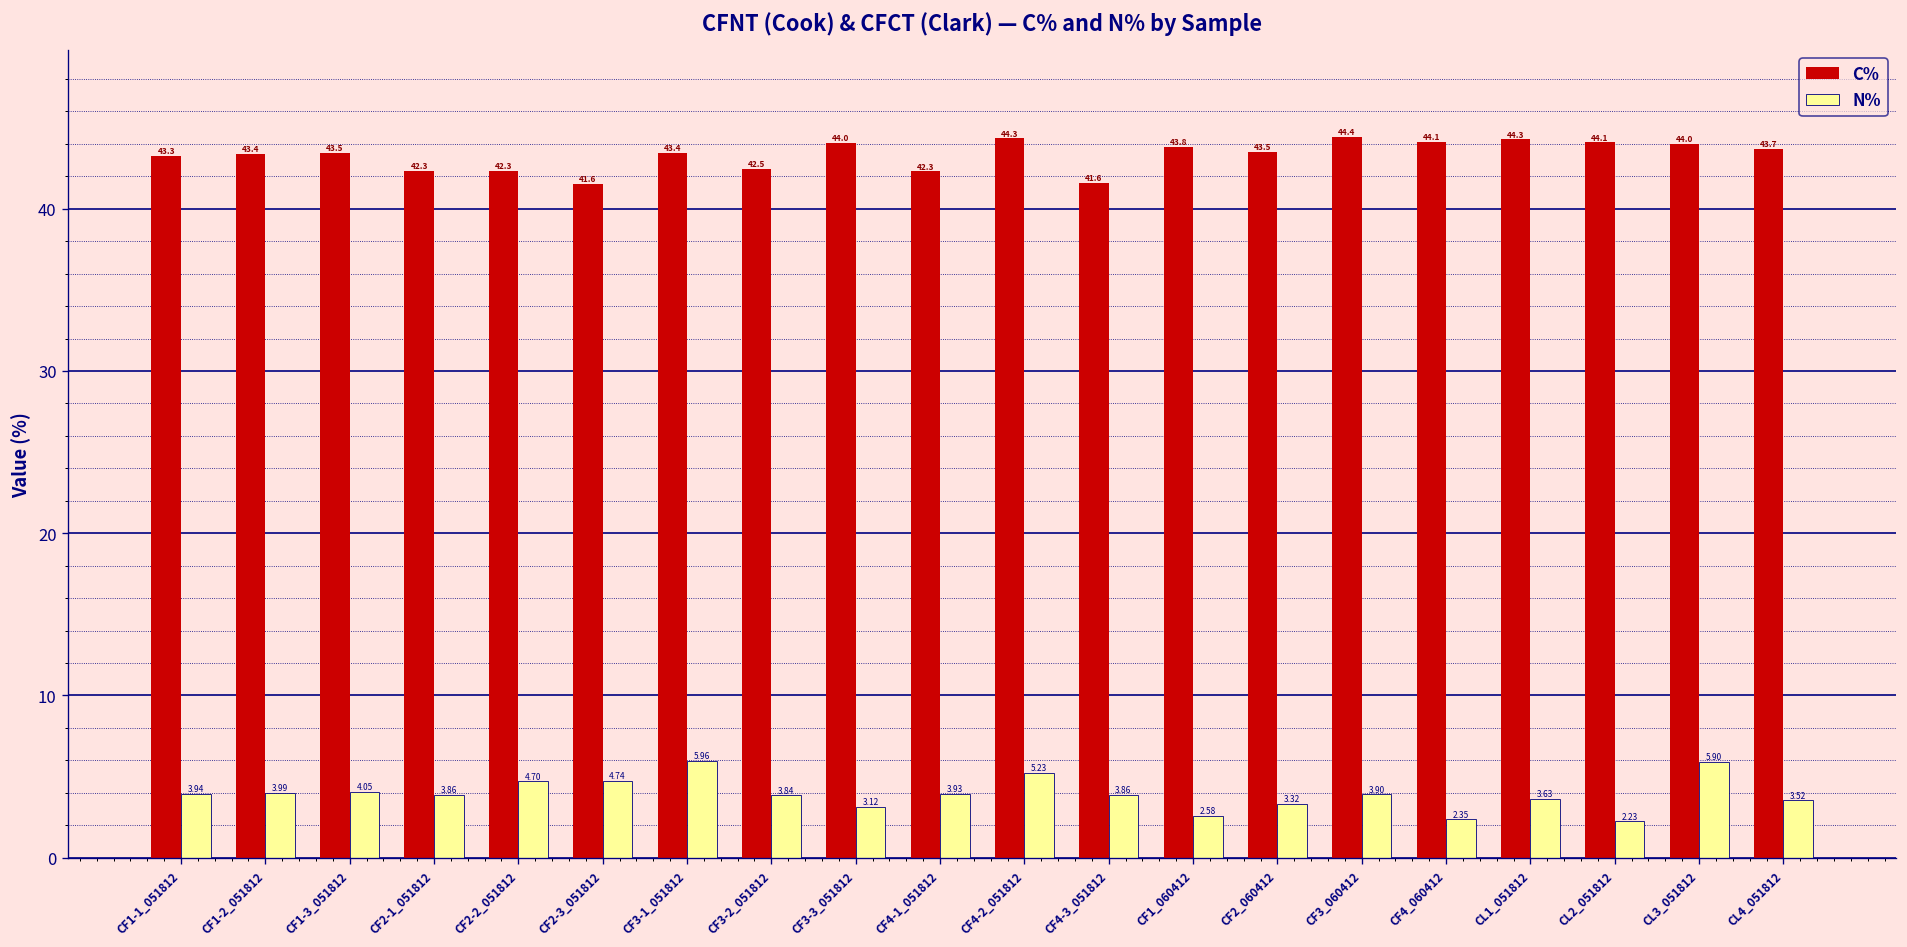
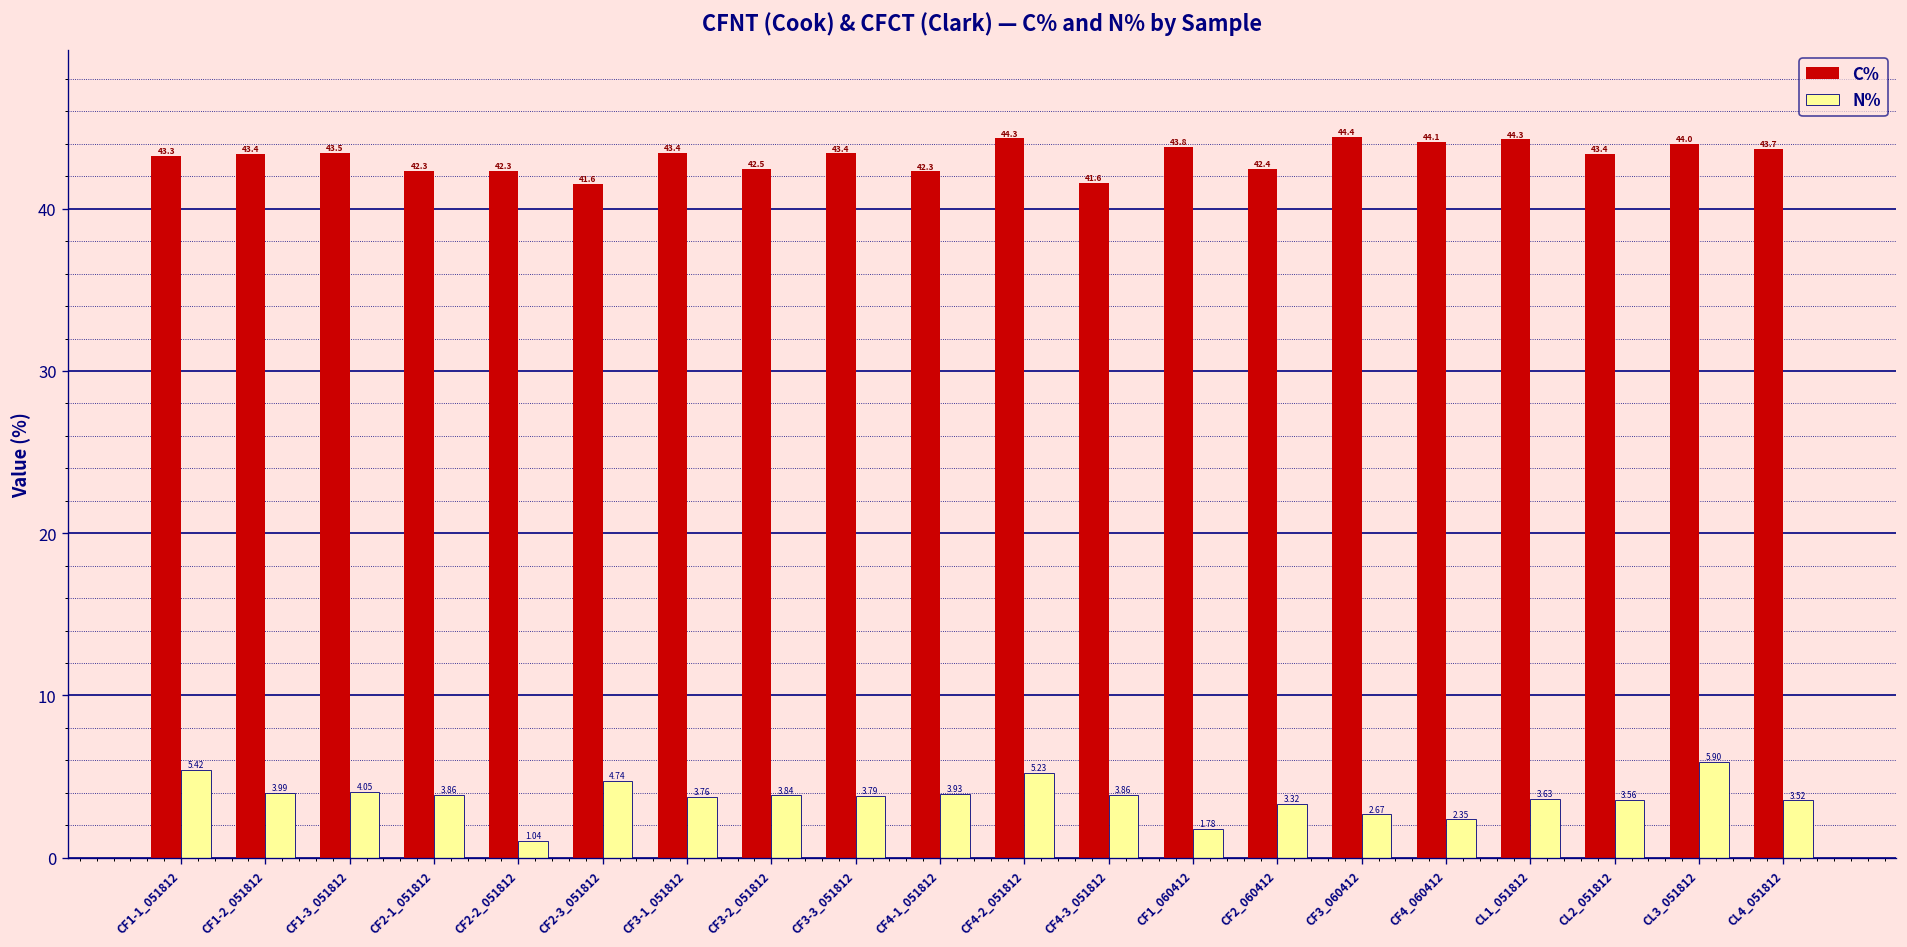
N%, CF1-1_051812: 3.94 -> 5.42
N%, CF2-2_051812: 4.70 -> 1.04
N%, CF3-1_051812: 5.96 -> 3.76
C%, CF3-3_051812: 44.0 -> 43.4
N%, CF3-3_051812: 3.12 -> 3.79
N%, CF1_060412: 2.58 -> 1.78
C%, CF2_060412: 43.5 -> 42.4
N%, CF3_060412: 3.90 -> 2.67
C%, CL2_051812: 44.1 -> 43.4
N%, CL2_051812: 2.23 -> 3.56
